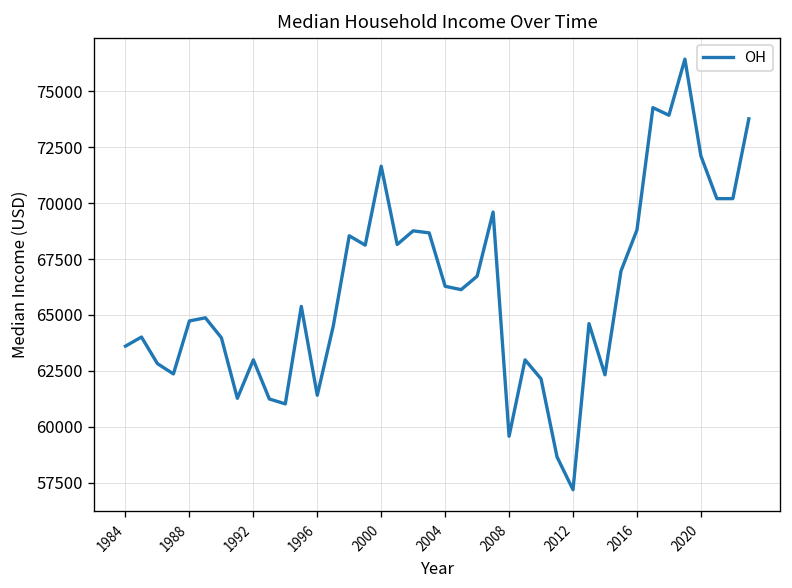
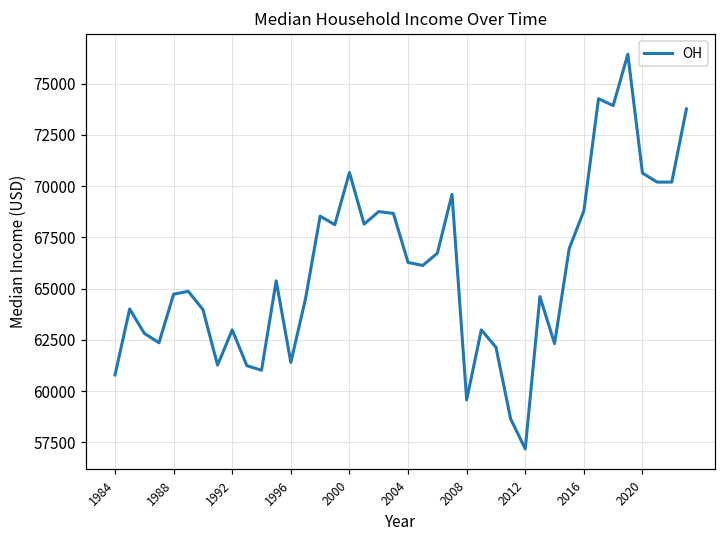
1984: 63600 -> 60800
2000: 71700 -> 70700
2020: 72100 -> 70600
